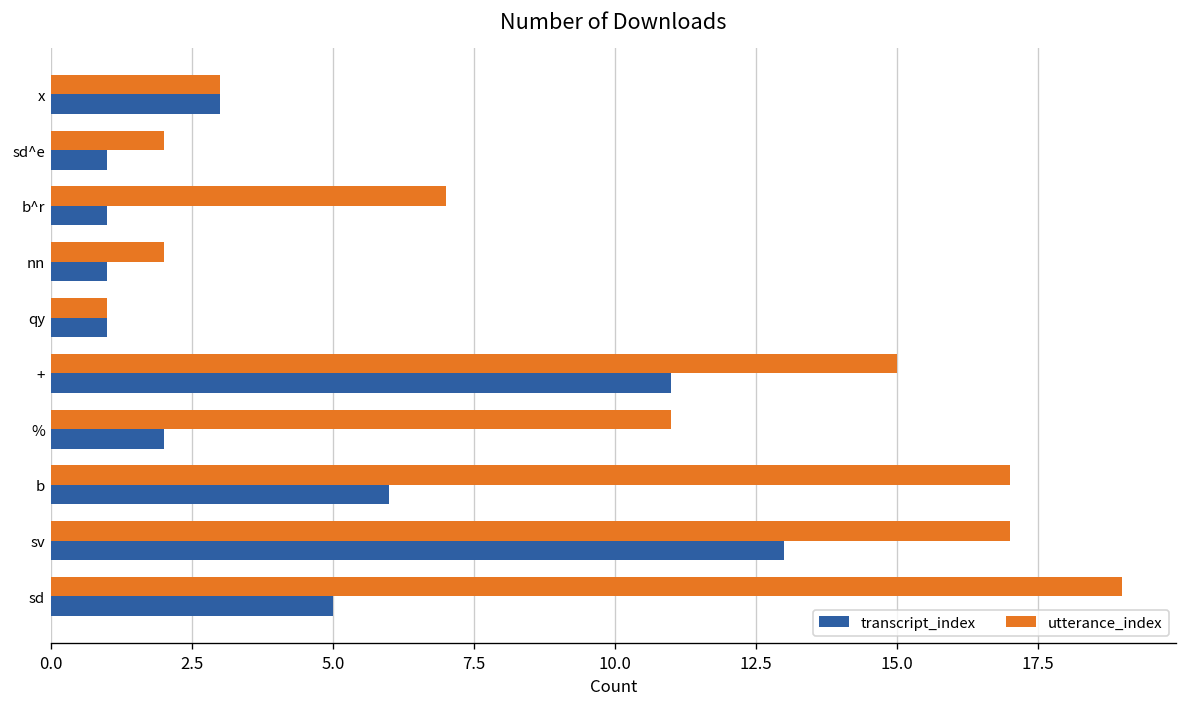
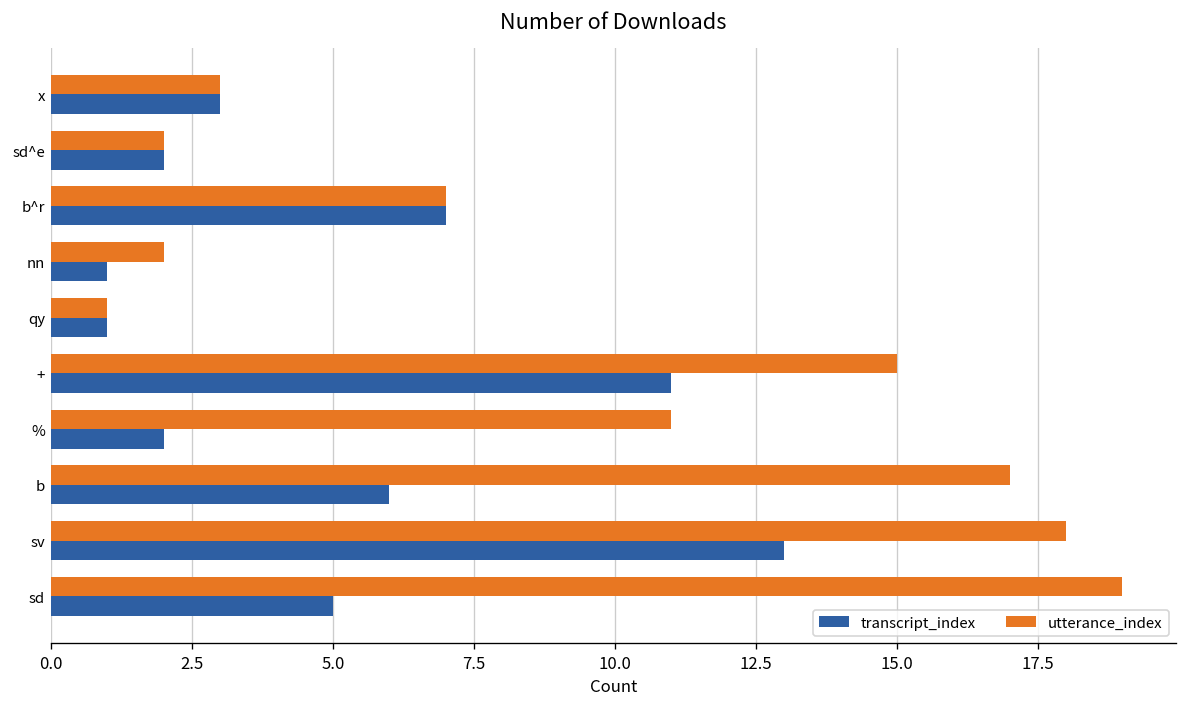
transcript_index, sd^e: 1 -> 2
transcript_index, b^r: 1 -> 7
utterance_index, sv: 17 -> 18
